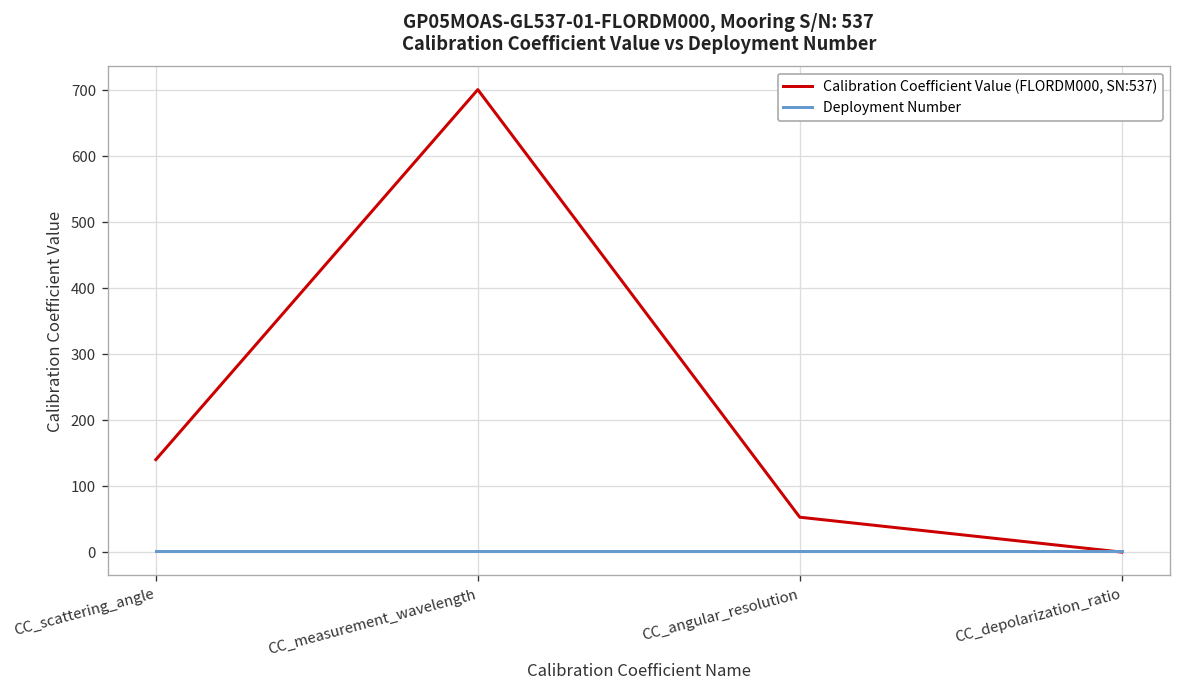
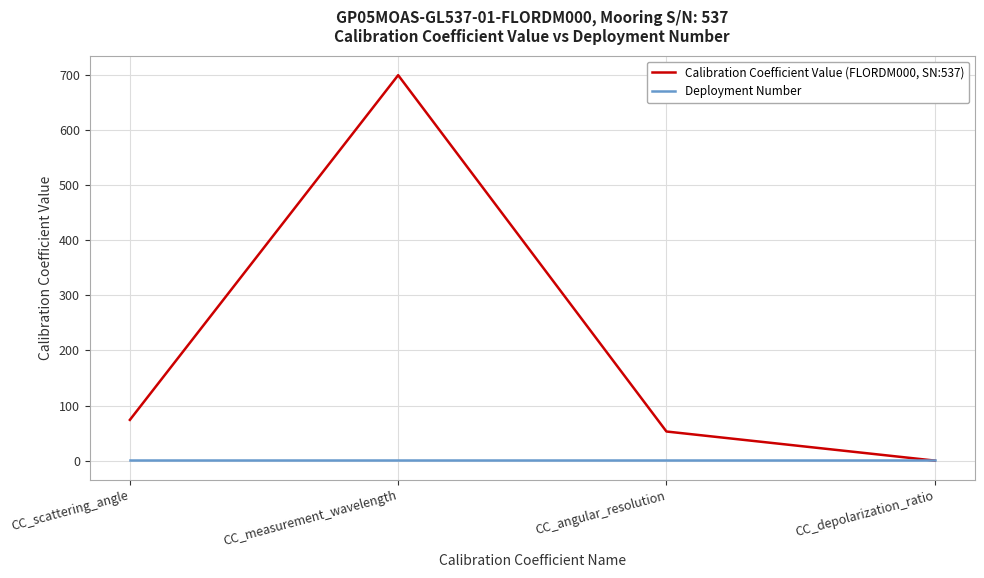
Calibration Coefficient Value (FLORDM000, SN:537), CC_scattering_angle: 140 -> 70
